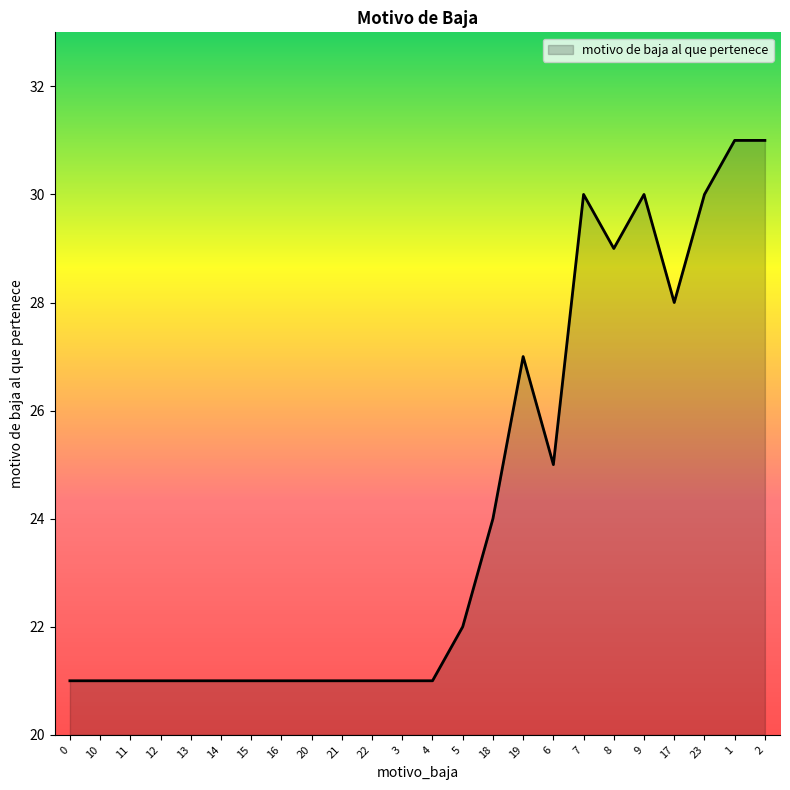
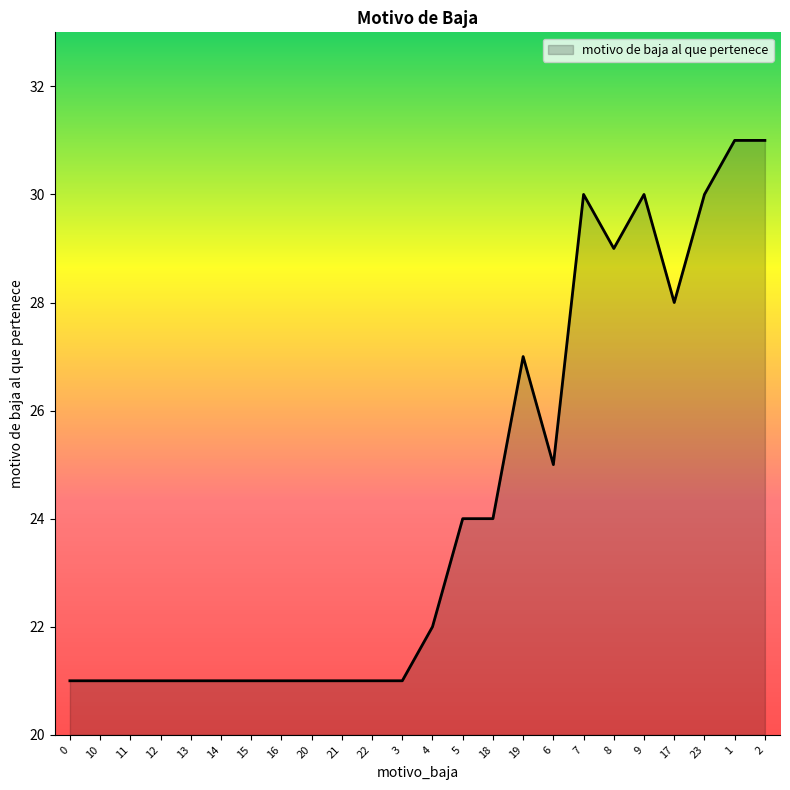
4: 21 -> 22
5: 22 -> 24
